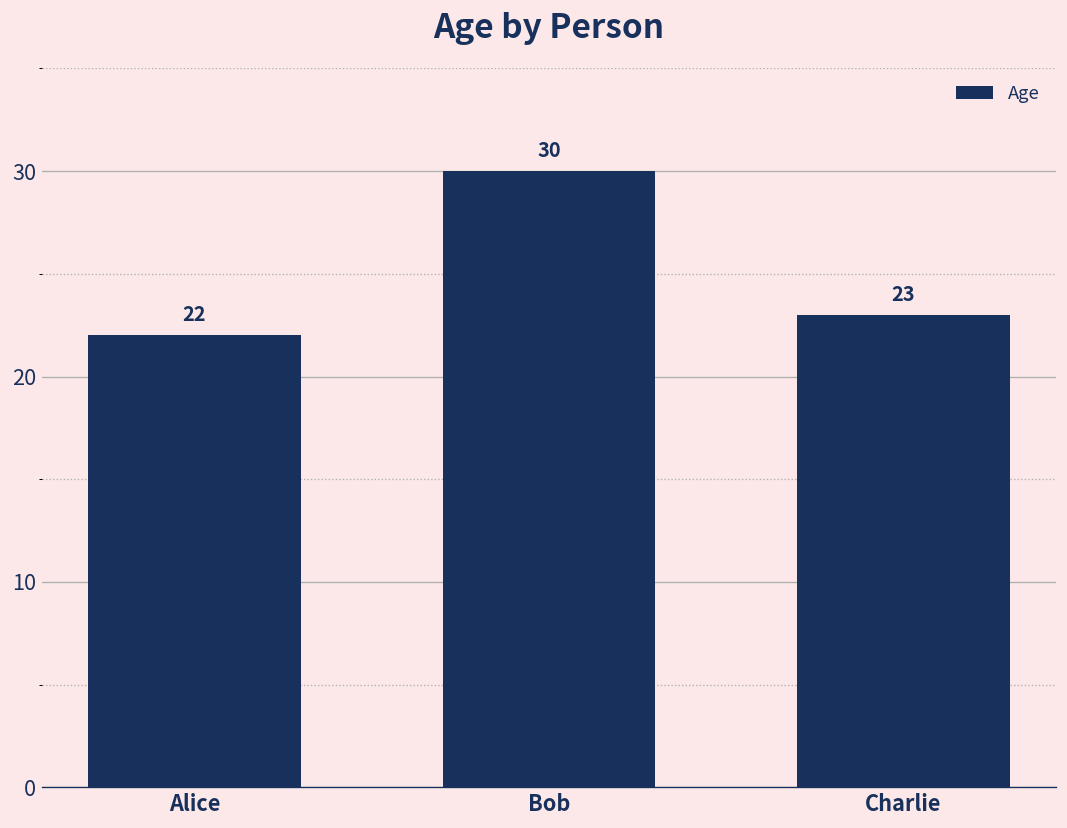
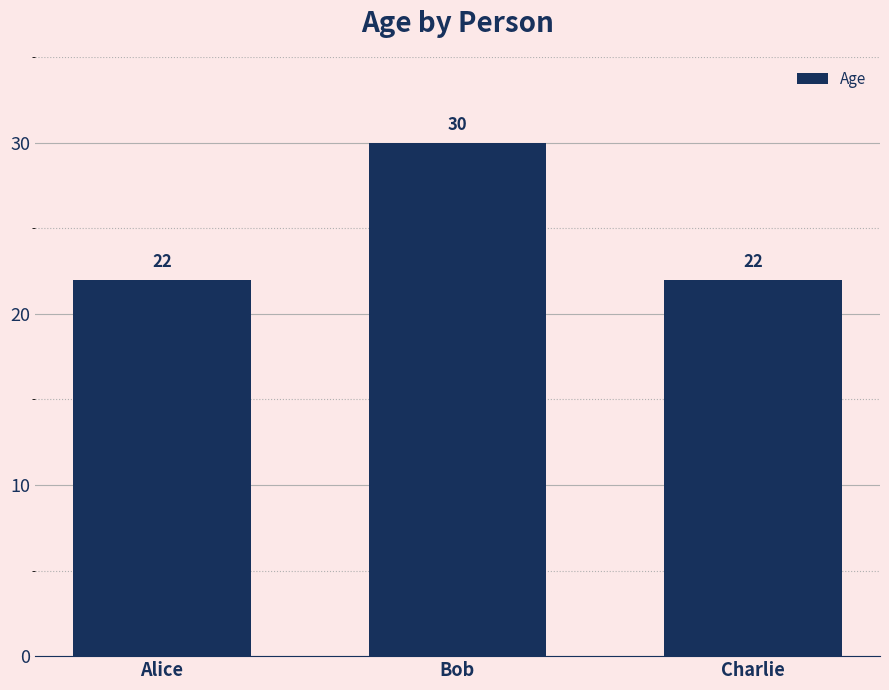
Charlie: 23 -> 22
